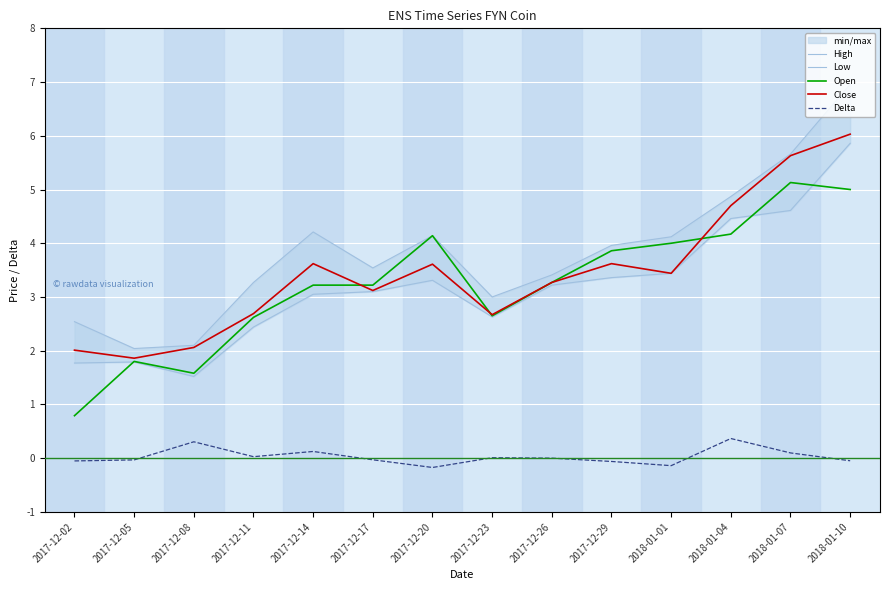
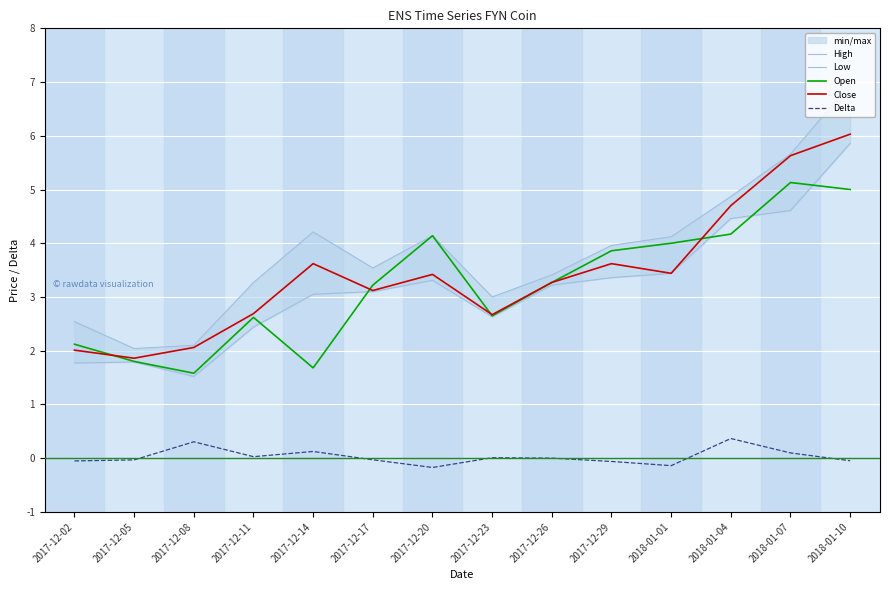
Open, 2017-12-02: 0.8 -> 2.1
Open, 2017-12-14: 3.2 -> 1.7
Close, 2017-12-20: 3.6 -> 3.4
